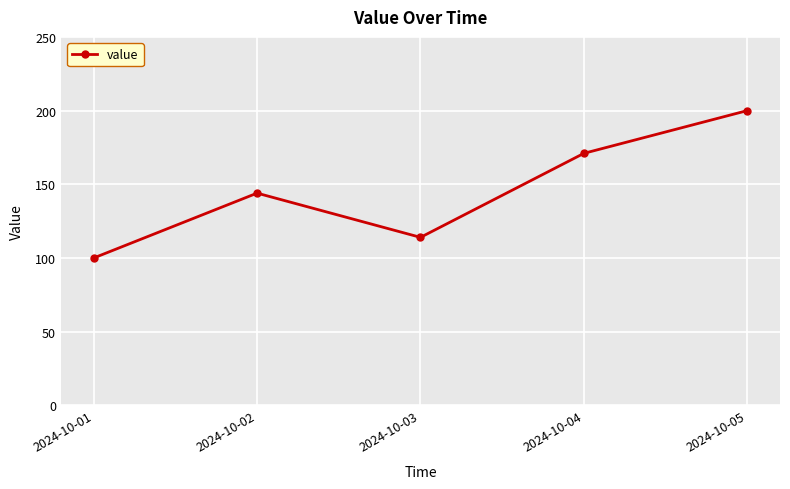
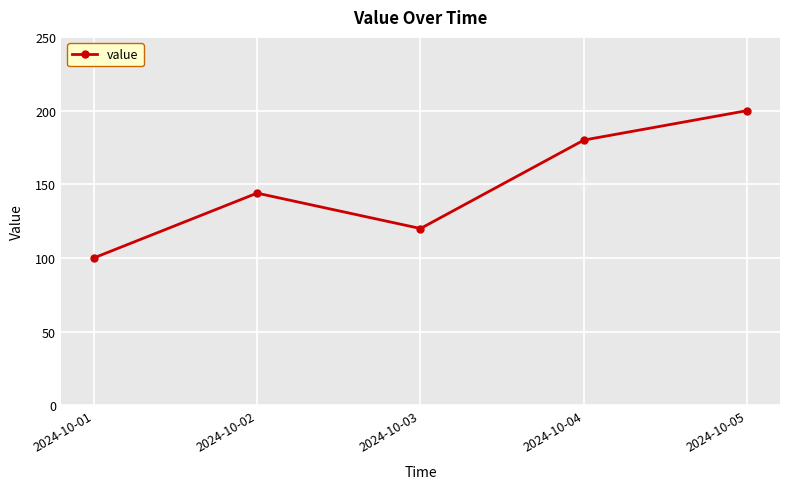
2024-10-03: 114 -> 120
2024-10-04: 171 -> 180
